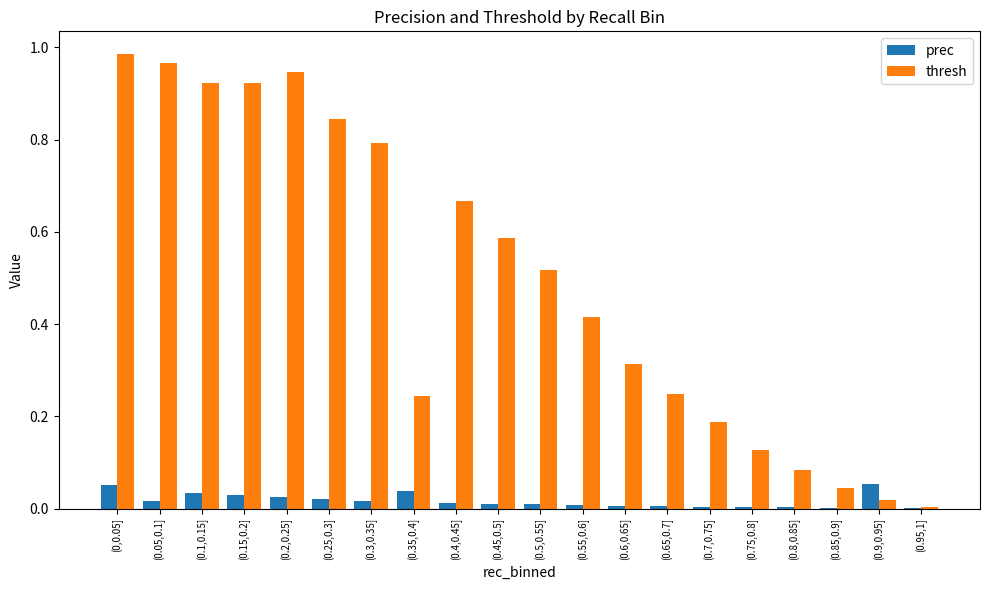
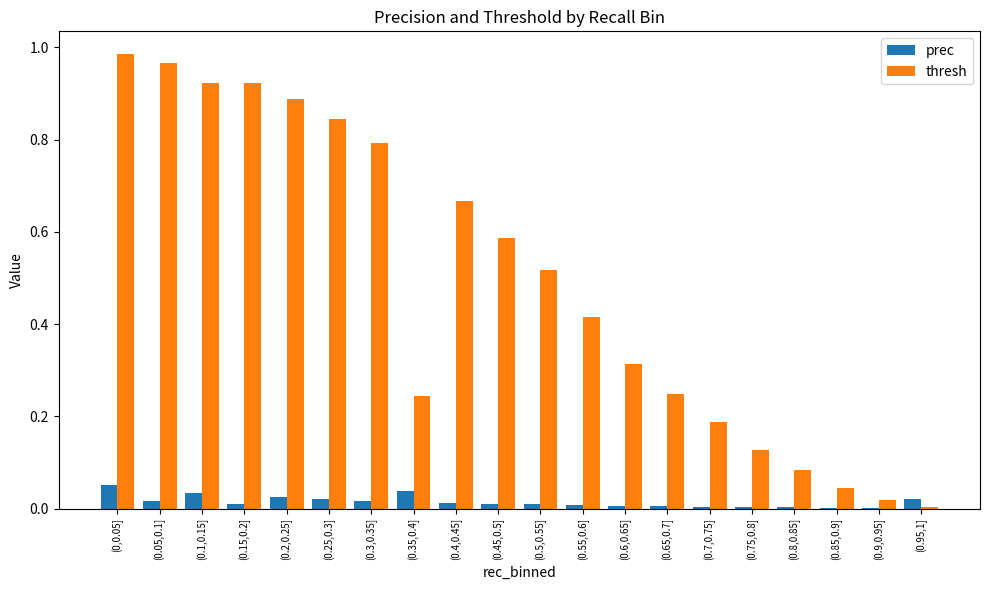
prec, (0.15,0.2]: 0.03 -> 0.01
thresh, (0.2,0.25]: 0.95 -> 0.89
prec, (0.9,0.95]: 0.05 -> 0.00
prec, (0.95,1]: 0.00 -> 0.02
